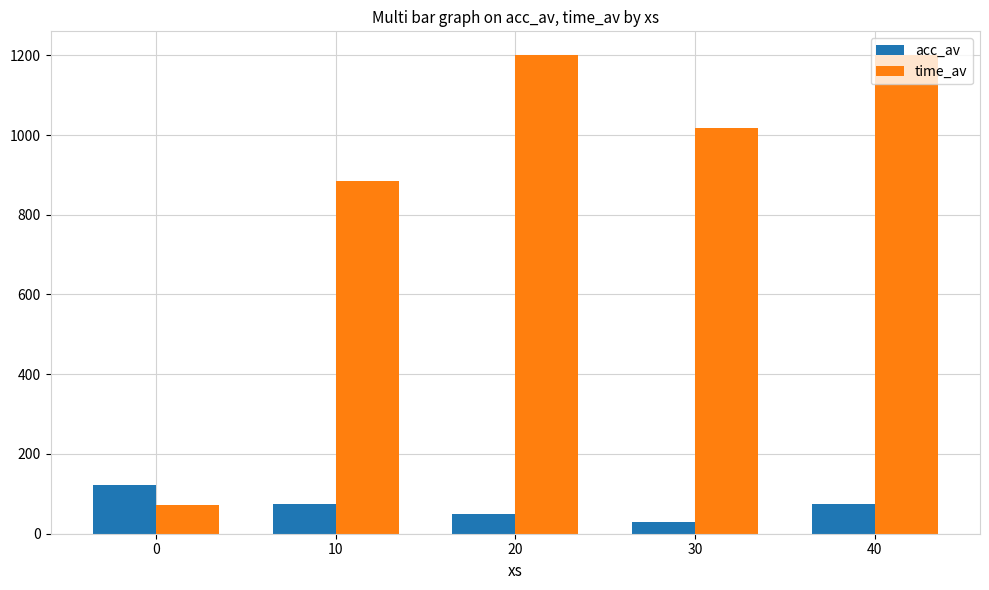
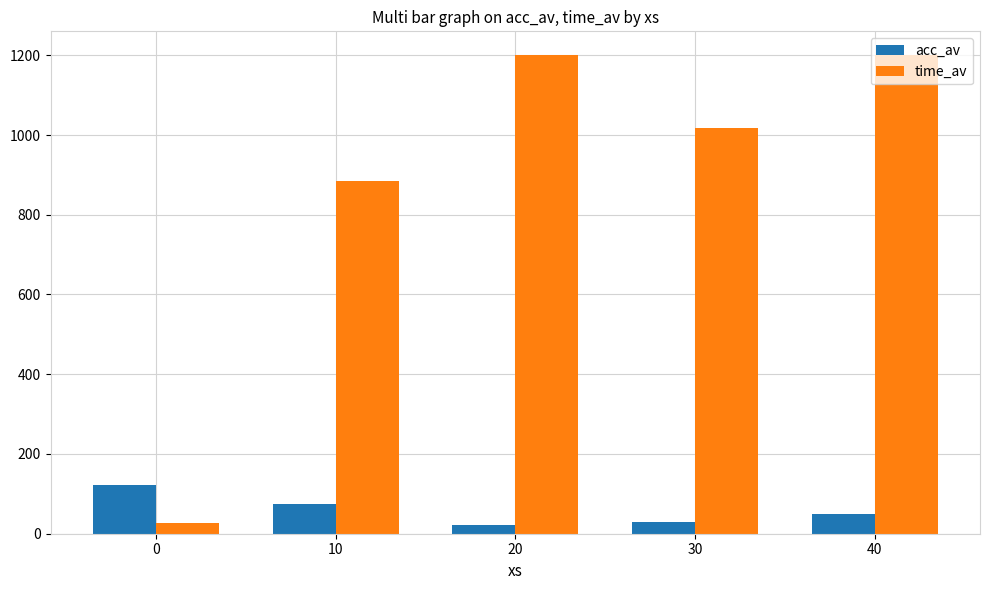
time_av, 0: 70 -> 30
acc_av, 20: 50 -> 20
acc_av, 40: 70 -> 50
